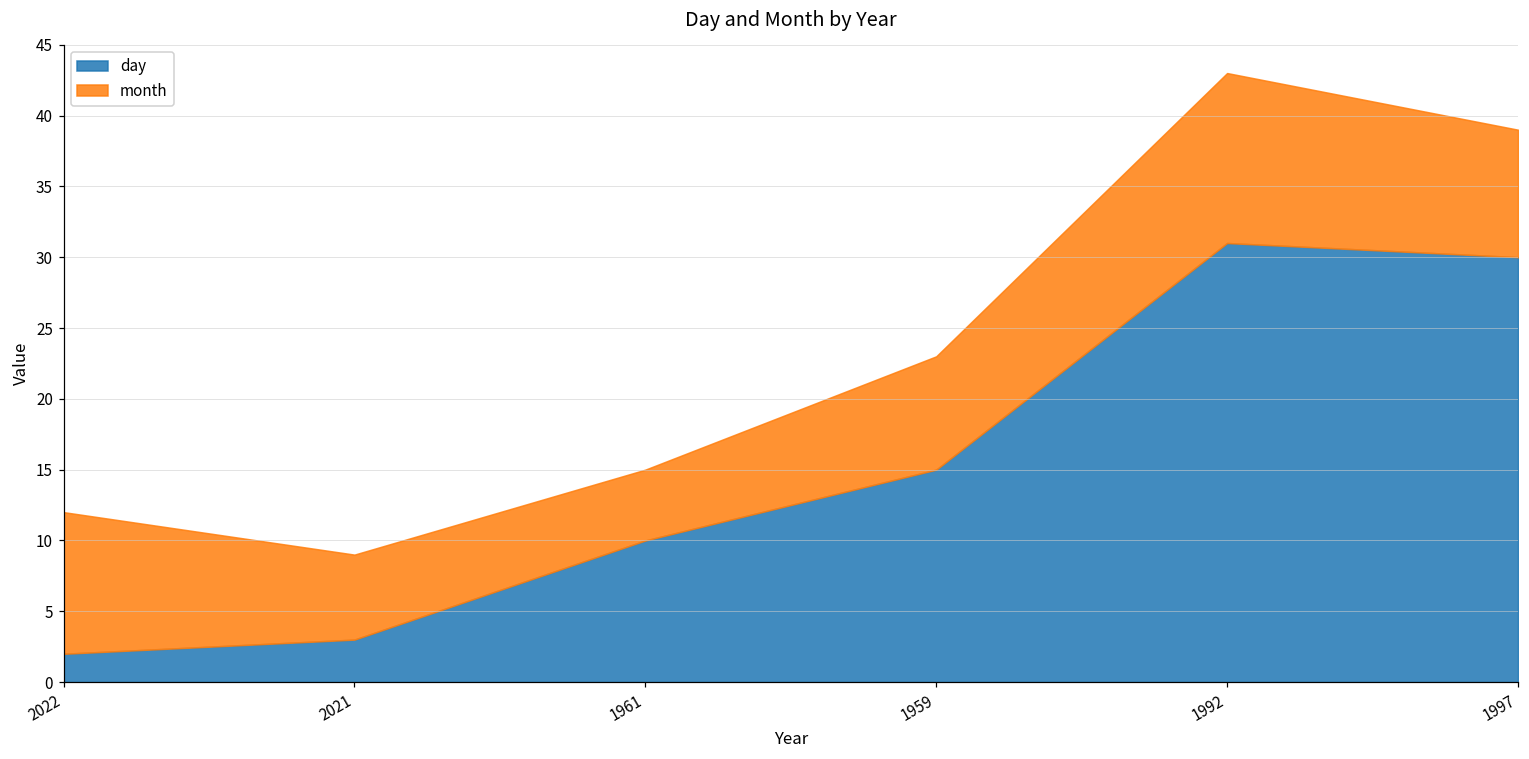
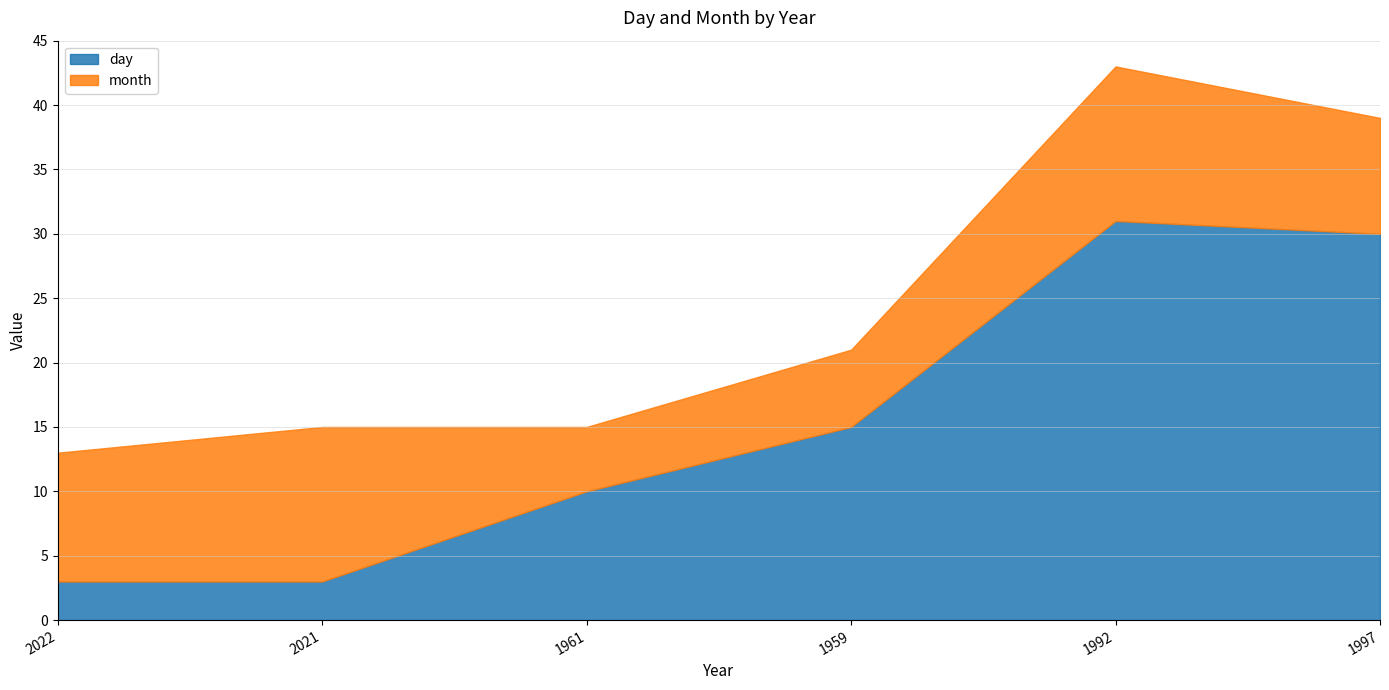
day, 2022: 2 -> 3
month, 2021: 6 -> 12
month, 1959: 8 -> 6
